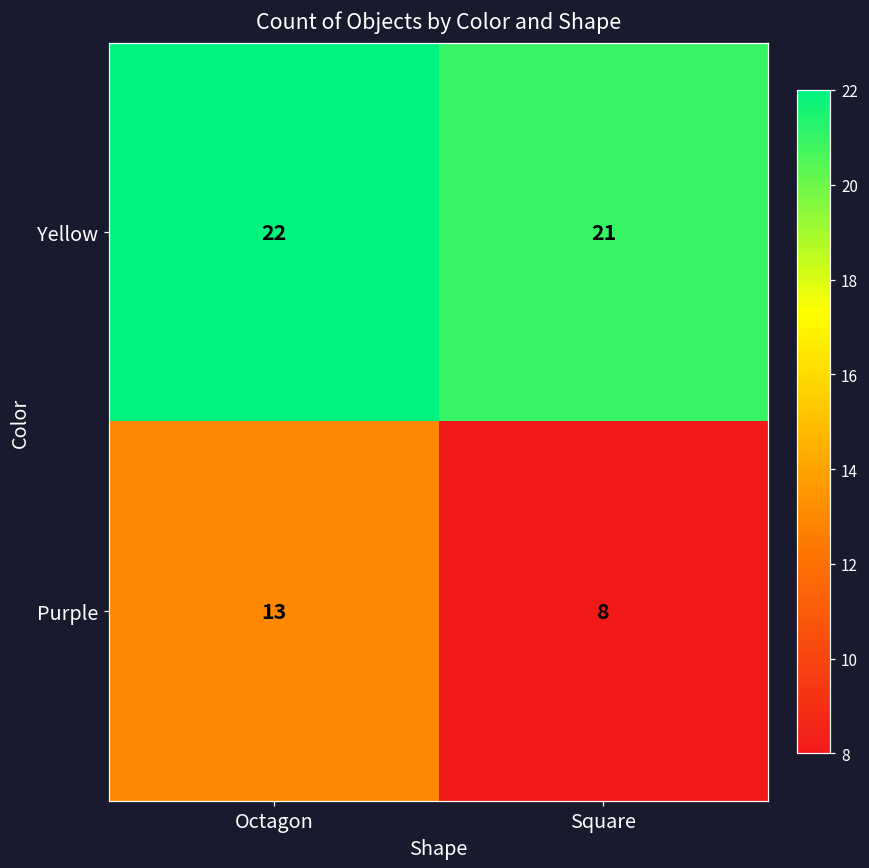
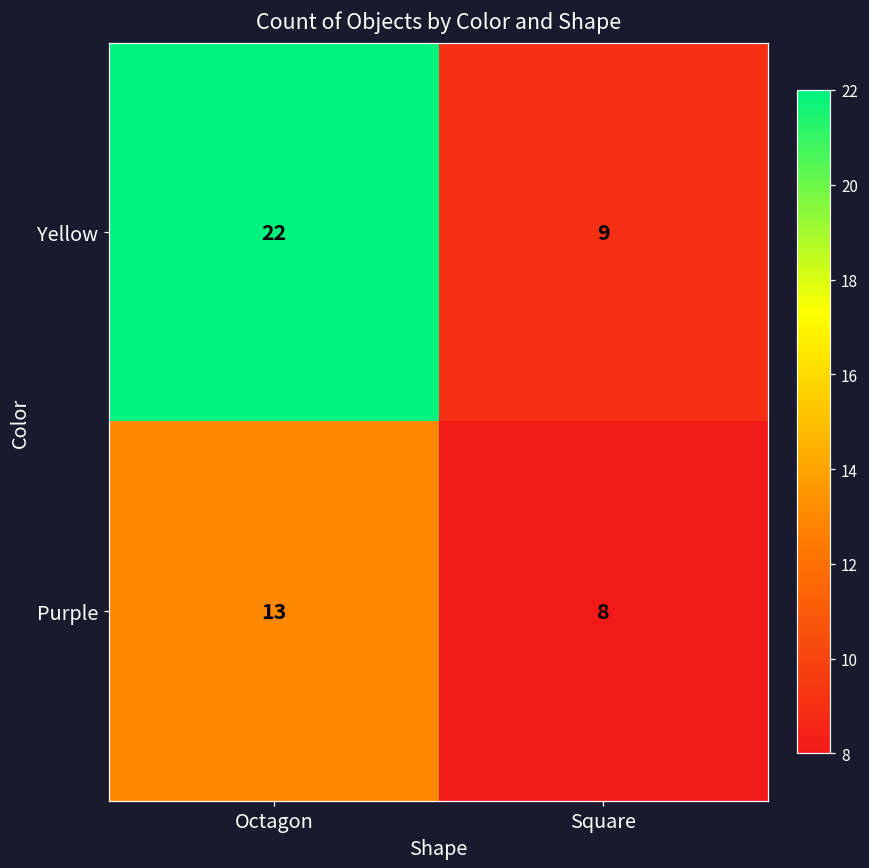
Yellow, Square: 21 -> 9
